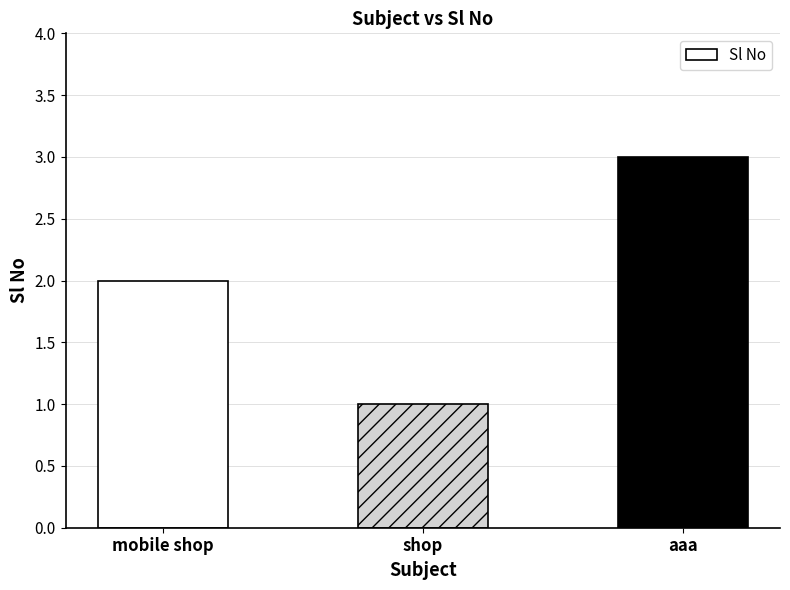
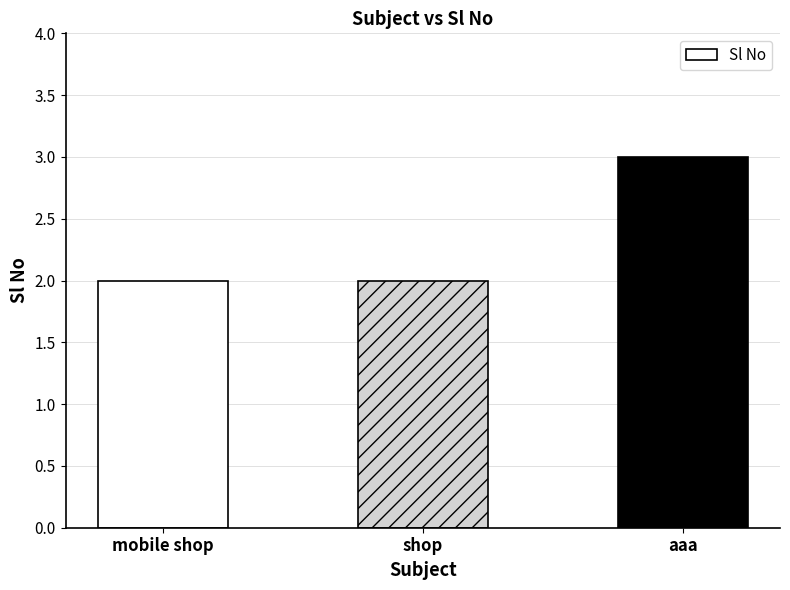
shop: 1 -> 2
